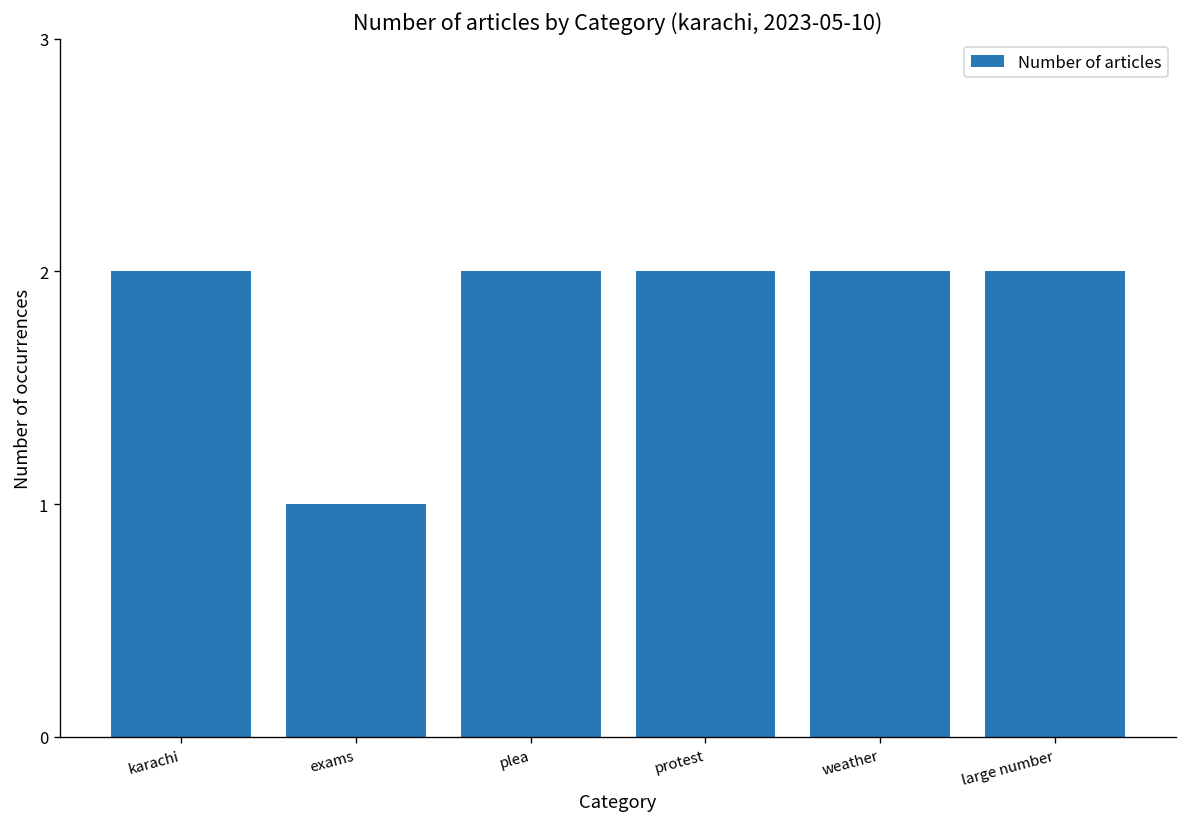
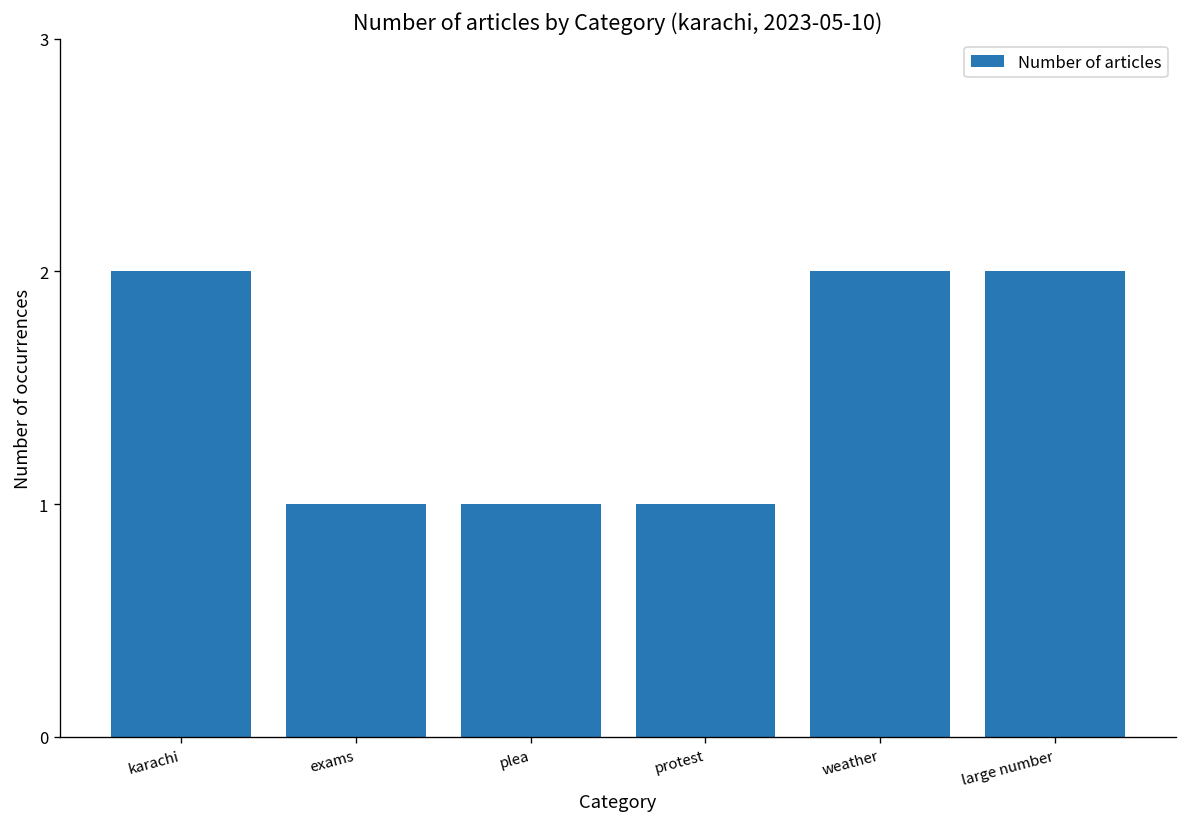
plea: 2 -> 1
protest: 2 -> 1
